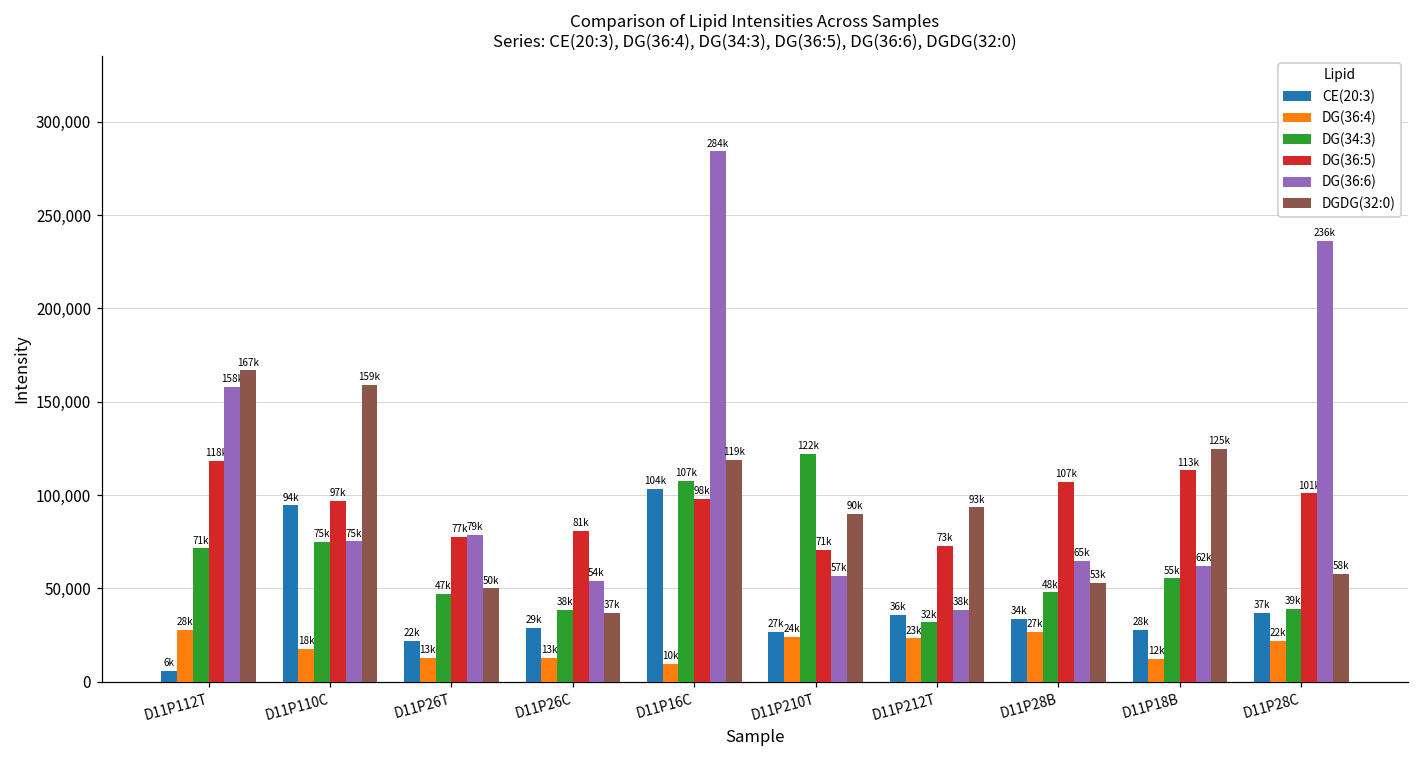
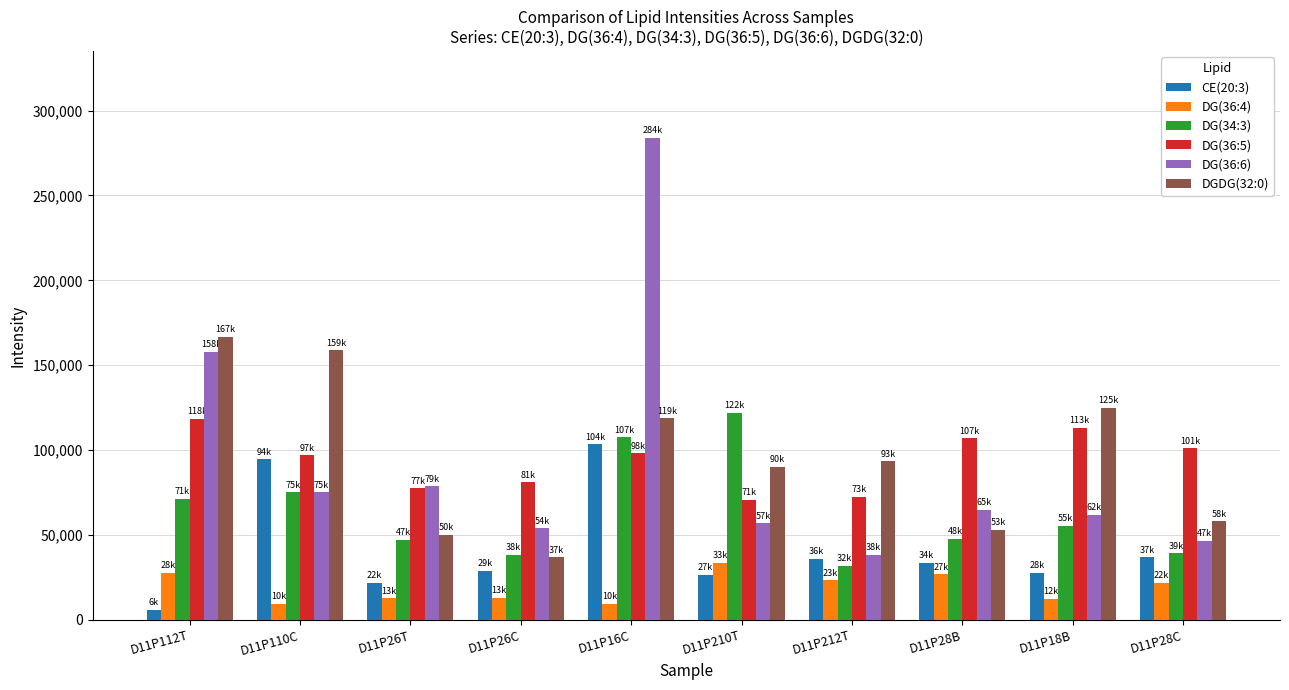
DG(36:4), D11P110C: 18k -> 10k
DG(36:4), D11P210T: 24k -> 33k
DG(36:6), D11P28C: 236k -> 47k
